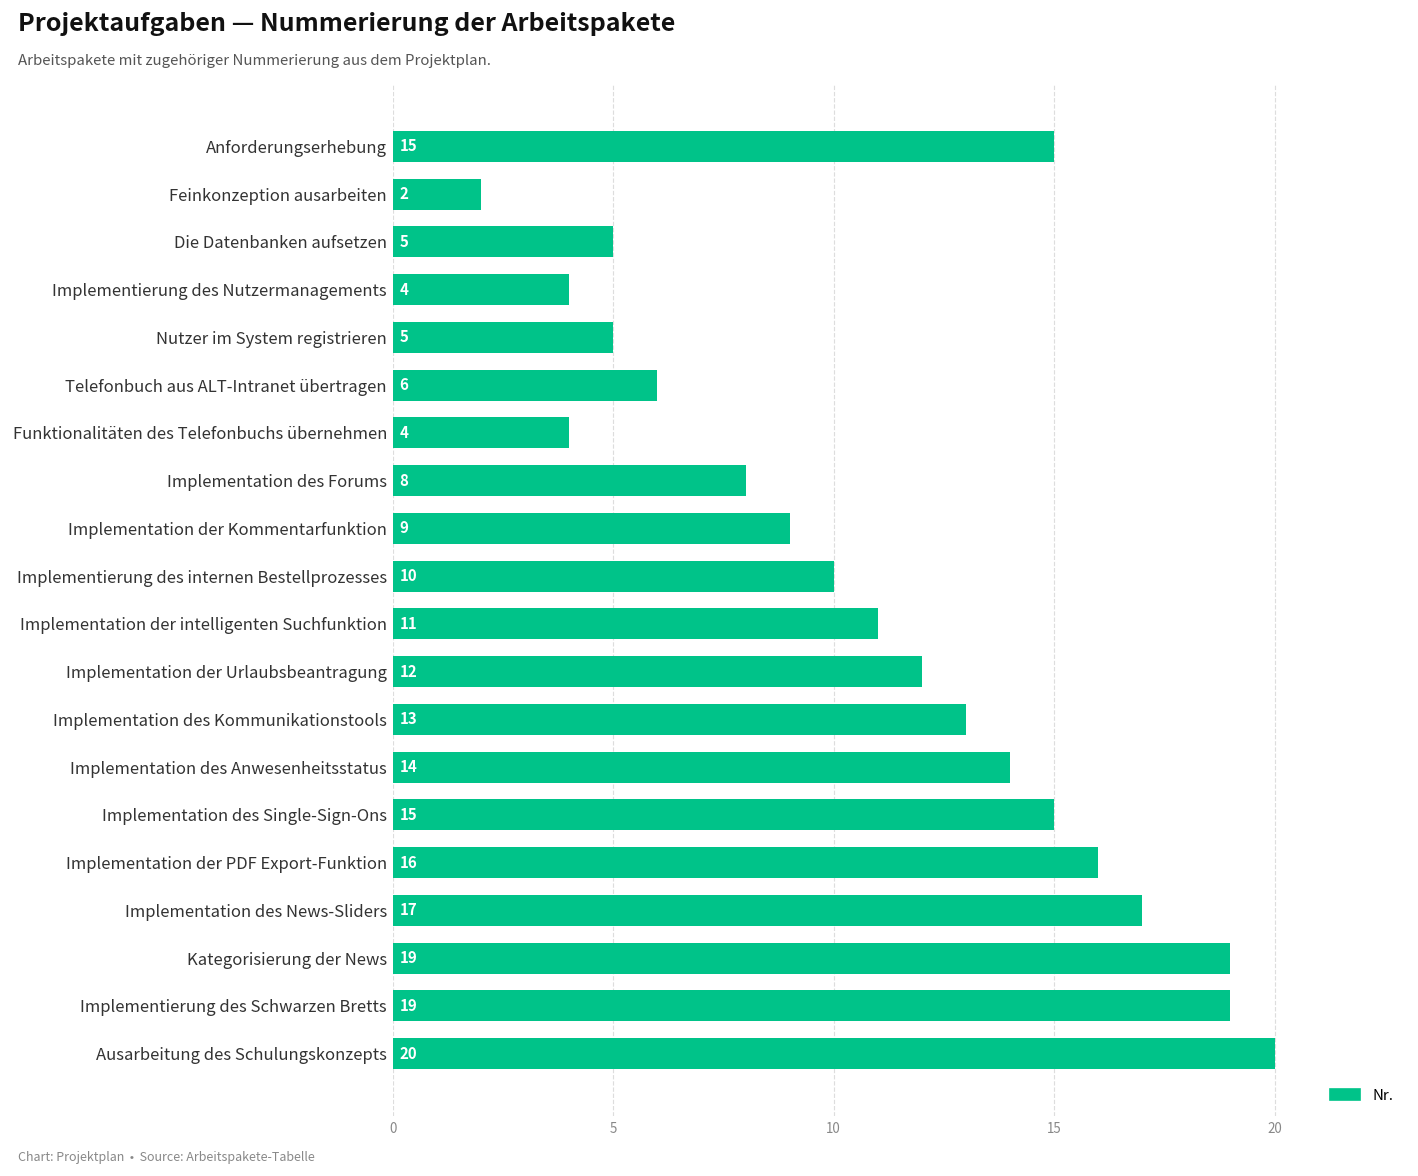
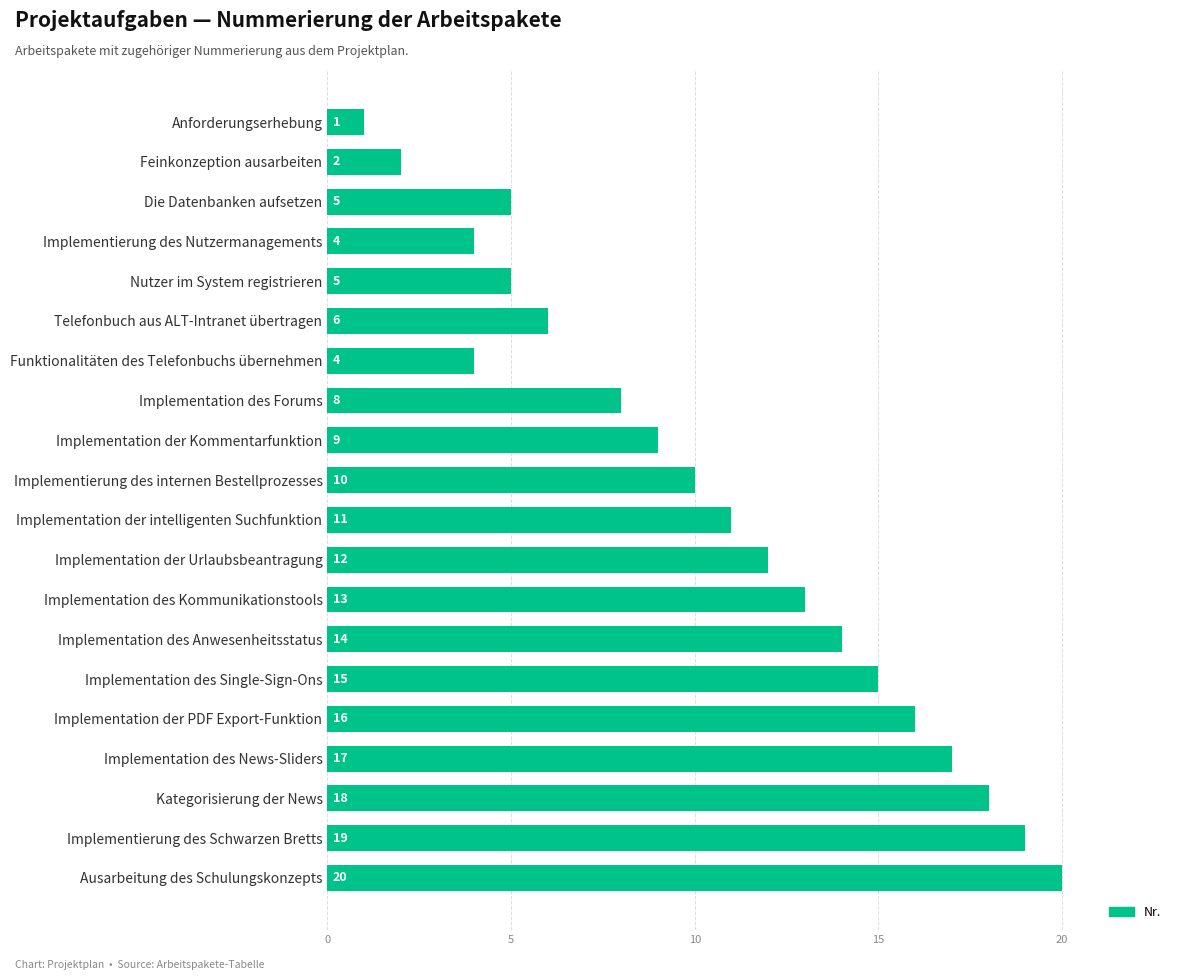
Anforderungserhebung: 15 -> 1
Kategorisierung der News: 19 -> 18
